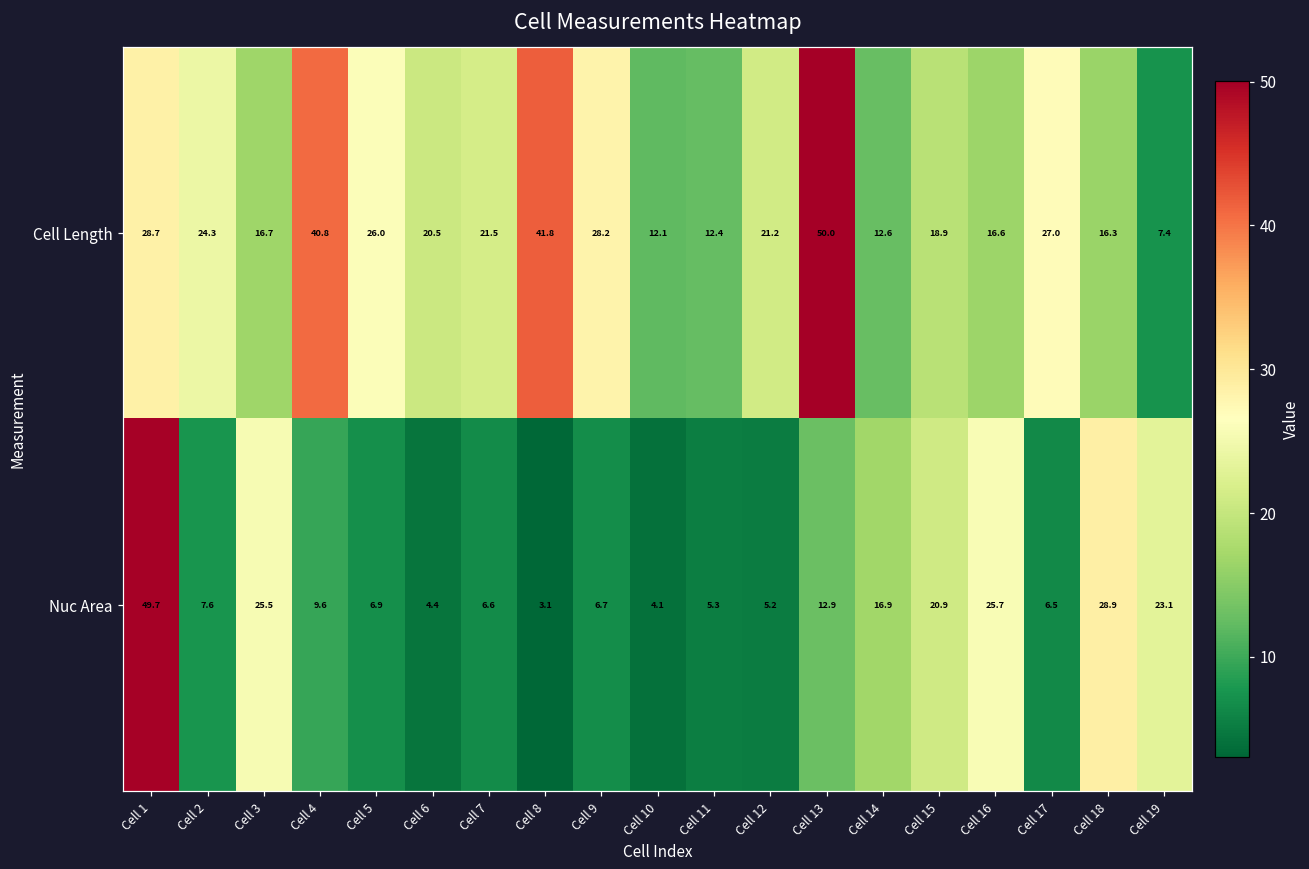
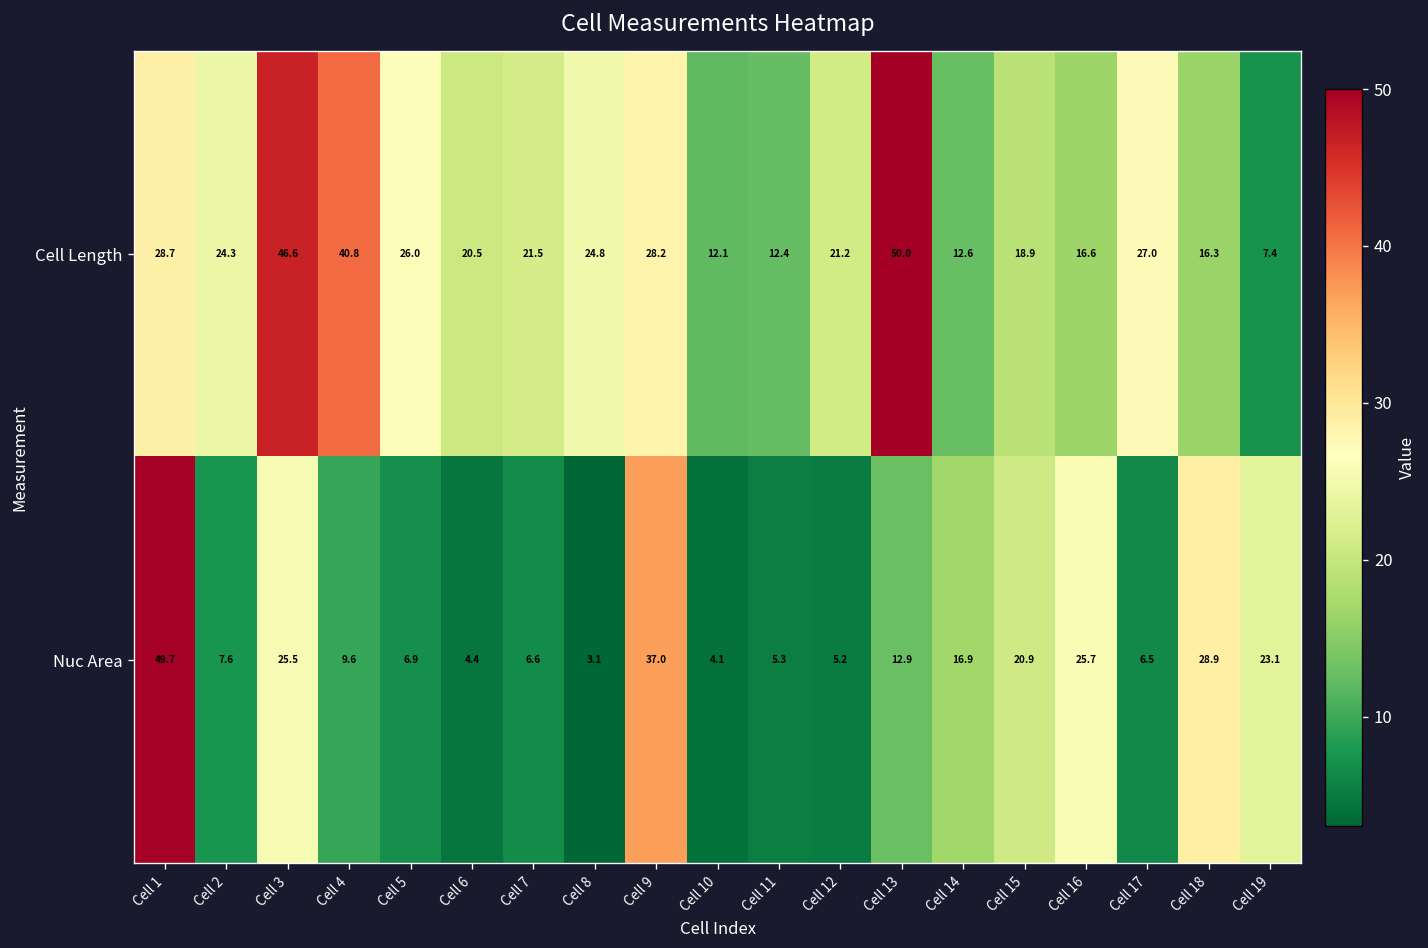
Cell Length, Cell 3: 16.7 -> 46.6
Cell Length, Cell 8: 41.8 -> 24.8
Nuc Area, Cell 9: 6.7 -> 37.0
